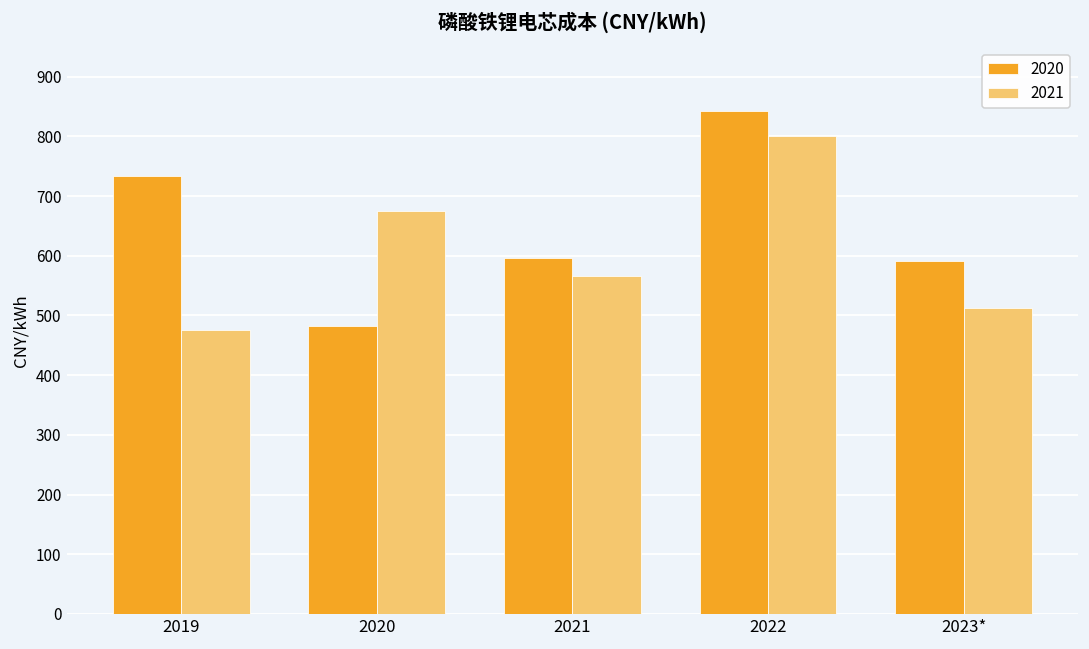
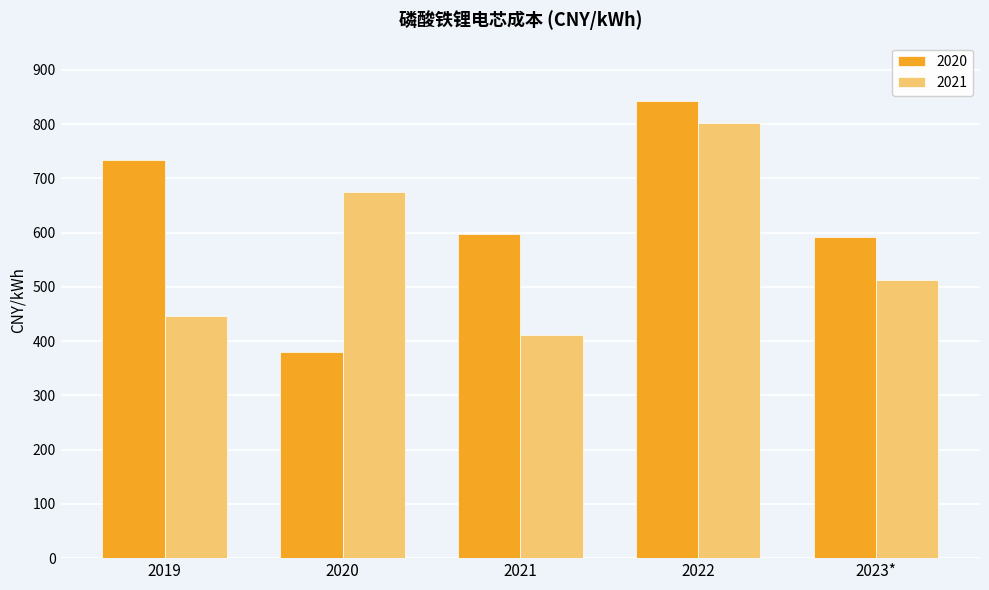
2021, 2019: 480 -> 450
2020, 2020: 480 -> 380
2021, 2021: 570 -> 410
